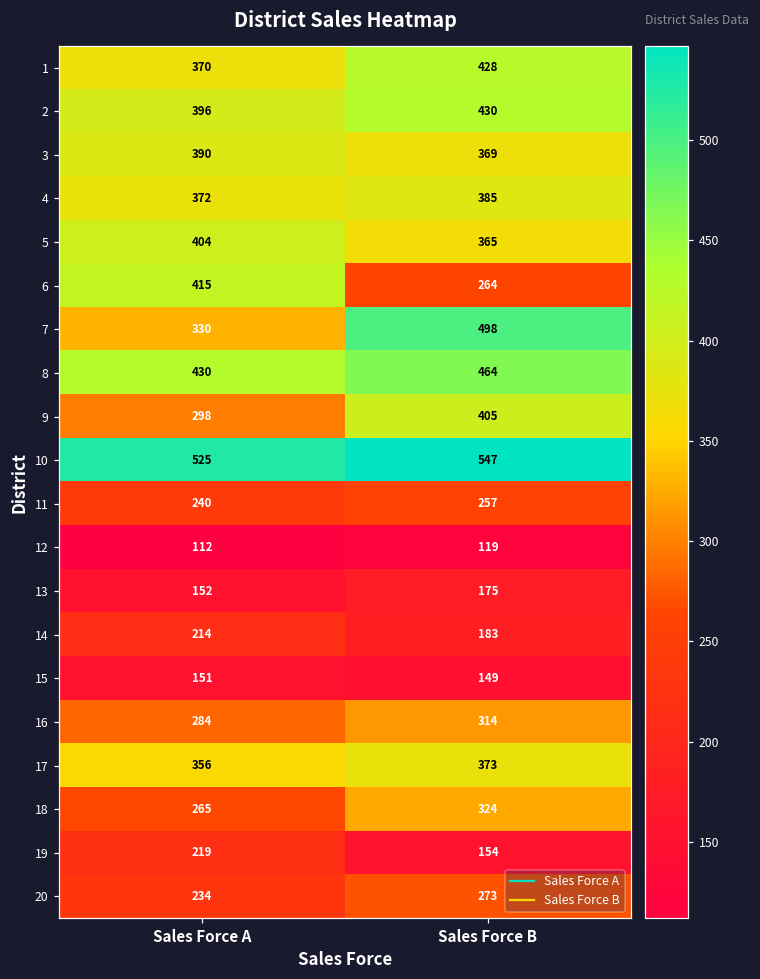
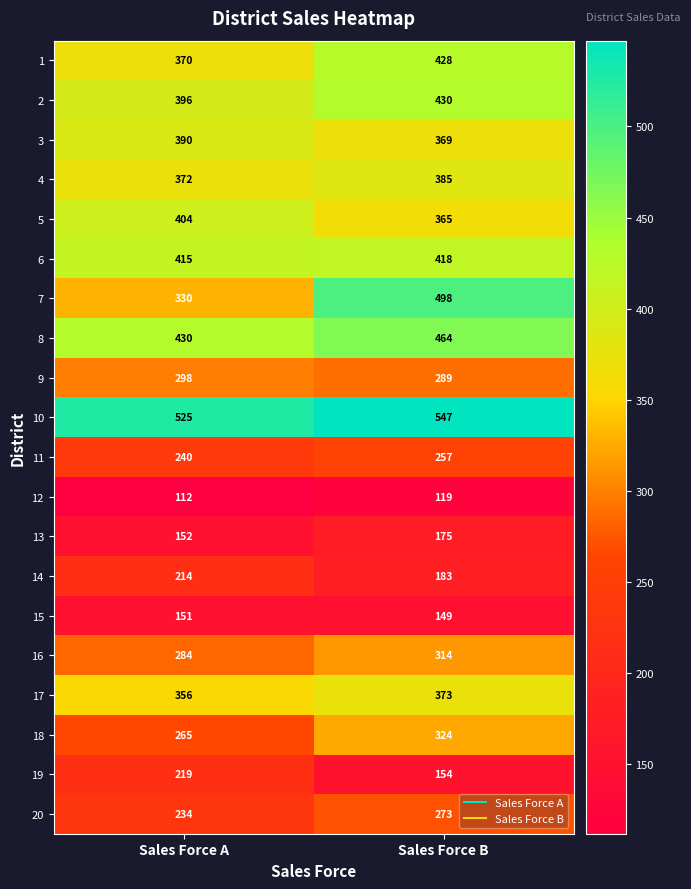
6, Sales Force B: 264 -> 418
9, Sales Force B: 405 -> 289
